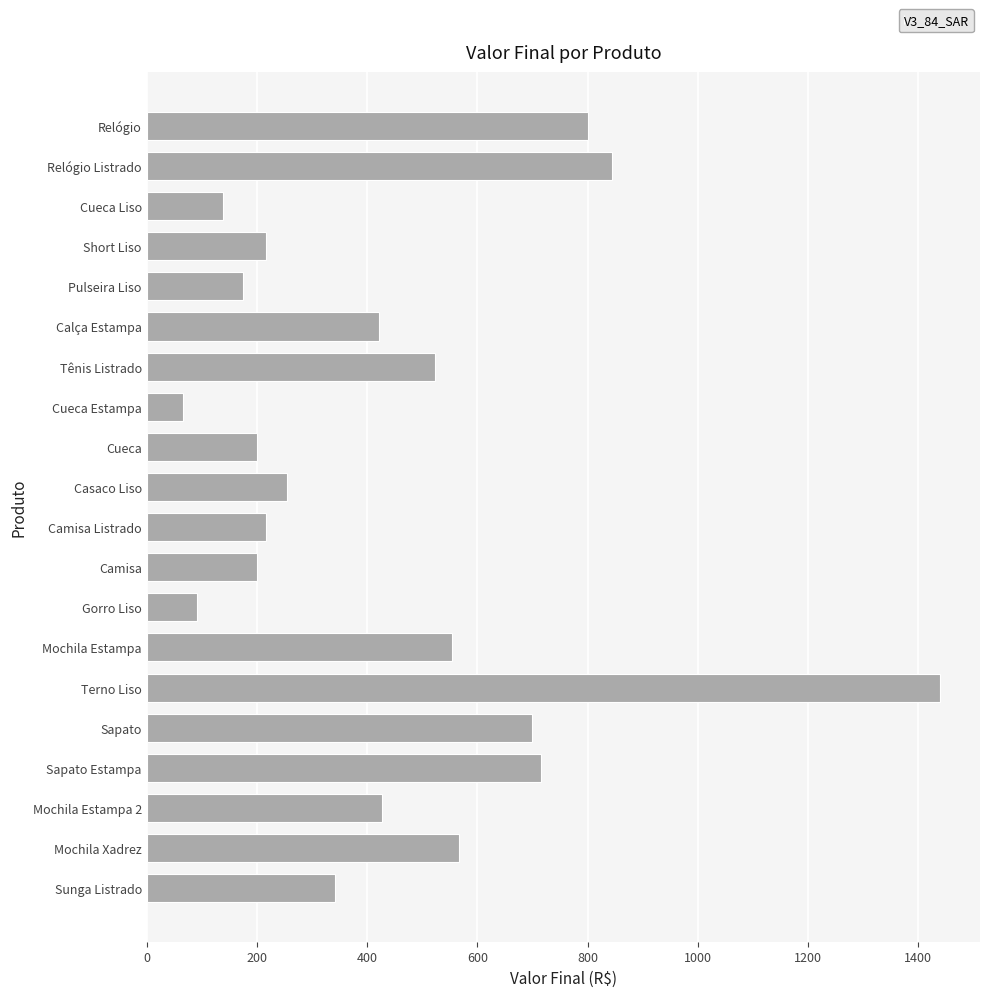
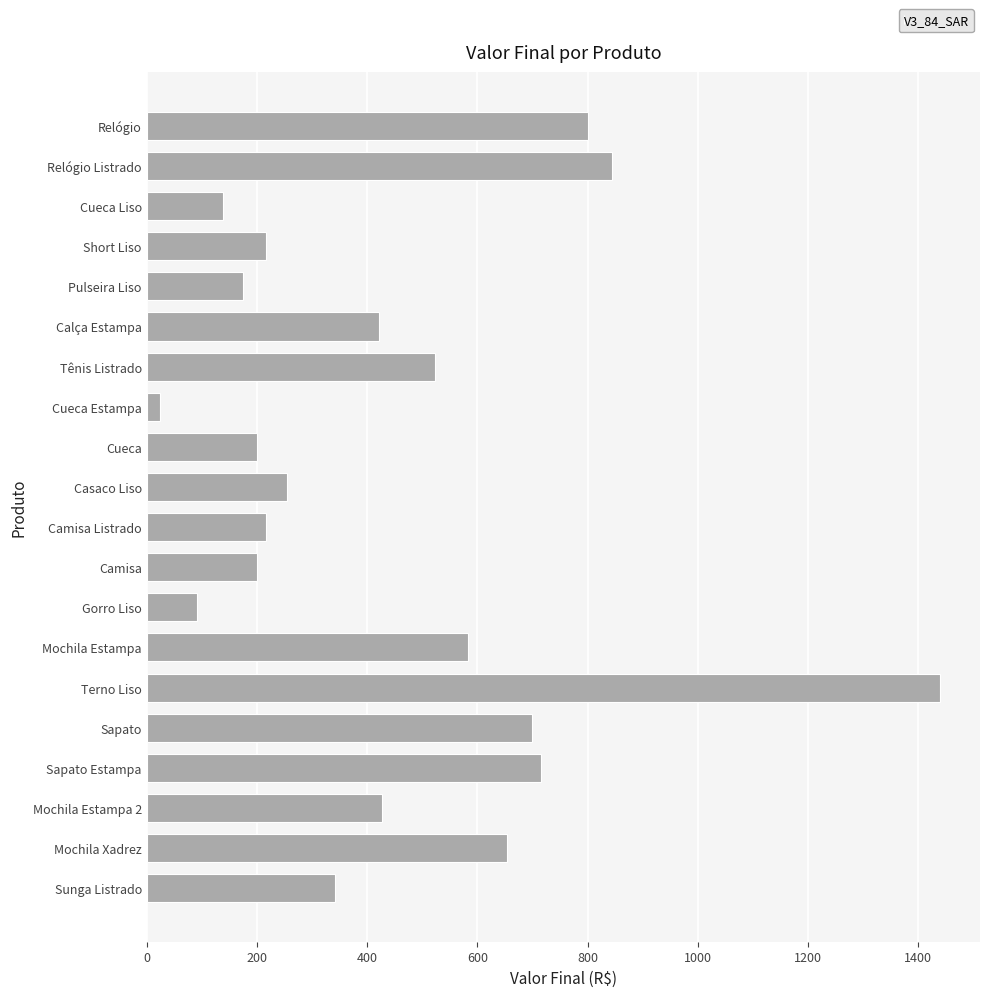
Cueca Estampa: 70 -> 30
Mochila Estampa: 550 -> 580
Mochila Xadrez: 570 -> 650
